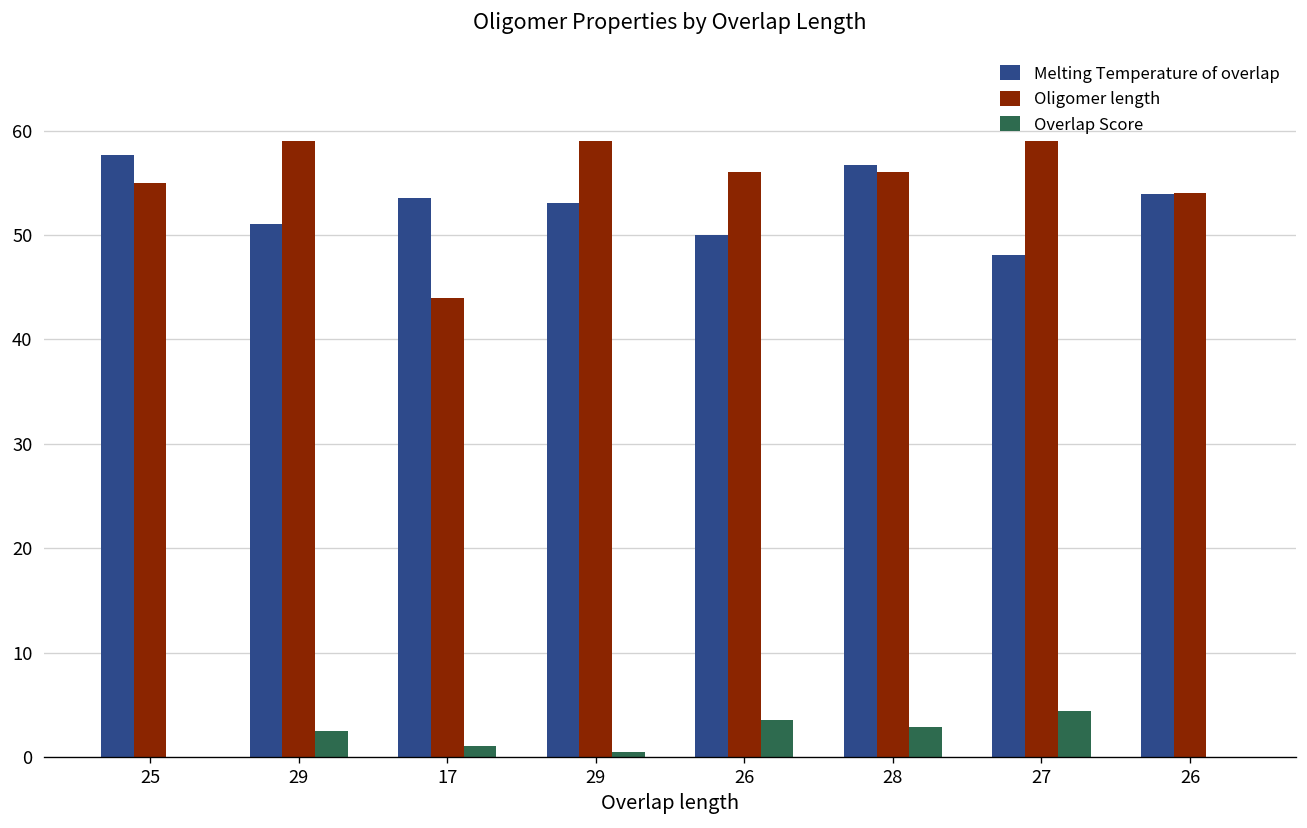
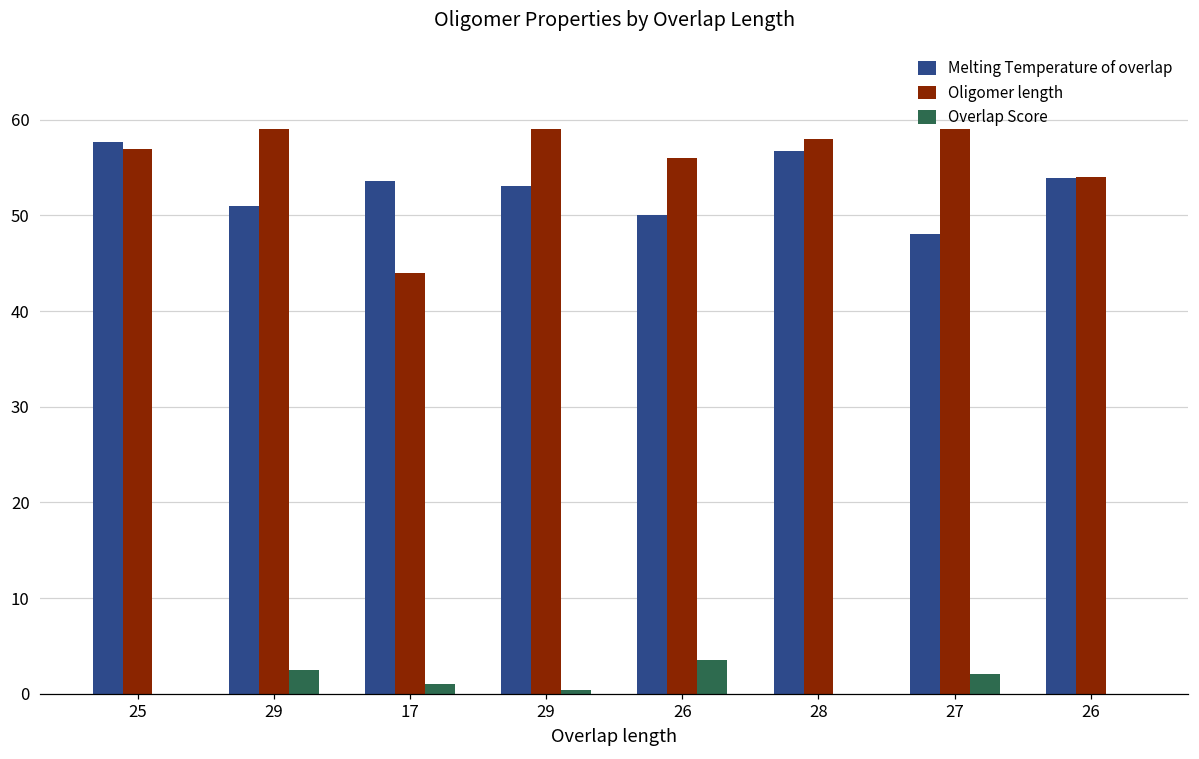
Oligomer length, 25: 55 -> 57
Oligomer length, 28: 56 -> 58
Overlap Score, 28: 3 -> 0
Overlap Score, 27: 4 -> 2
